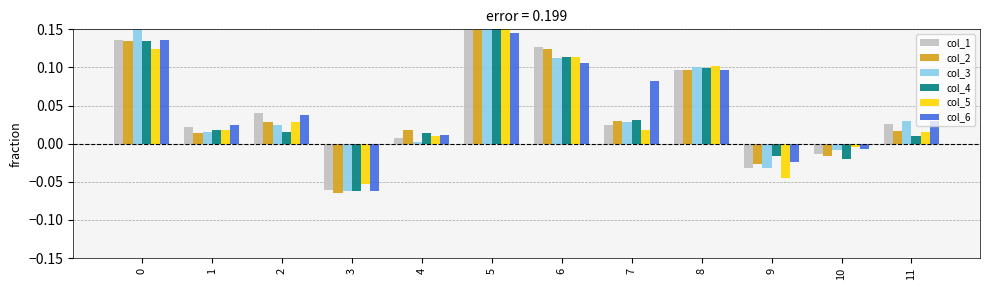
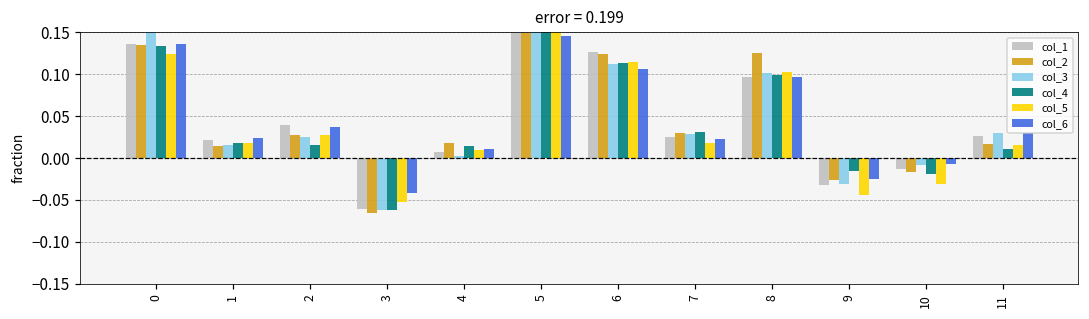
col_6, 3: -0.06 -> -0.04
col_6, 7: 0.08 -> 0.02
col_2, 8: 0.10 -> 0.12
col_5, 10: 0.00 -> -0.03
